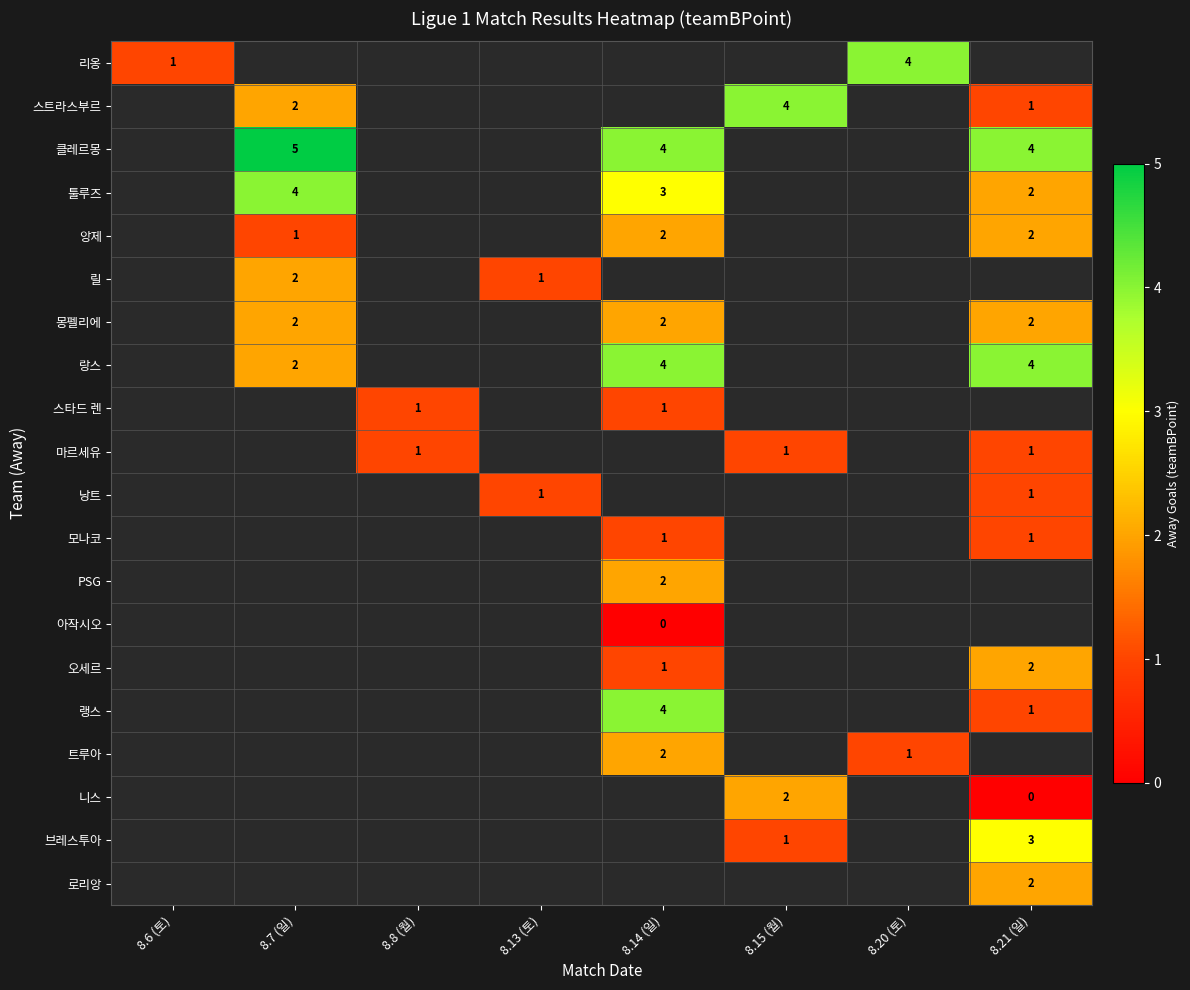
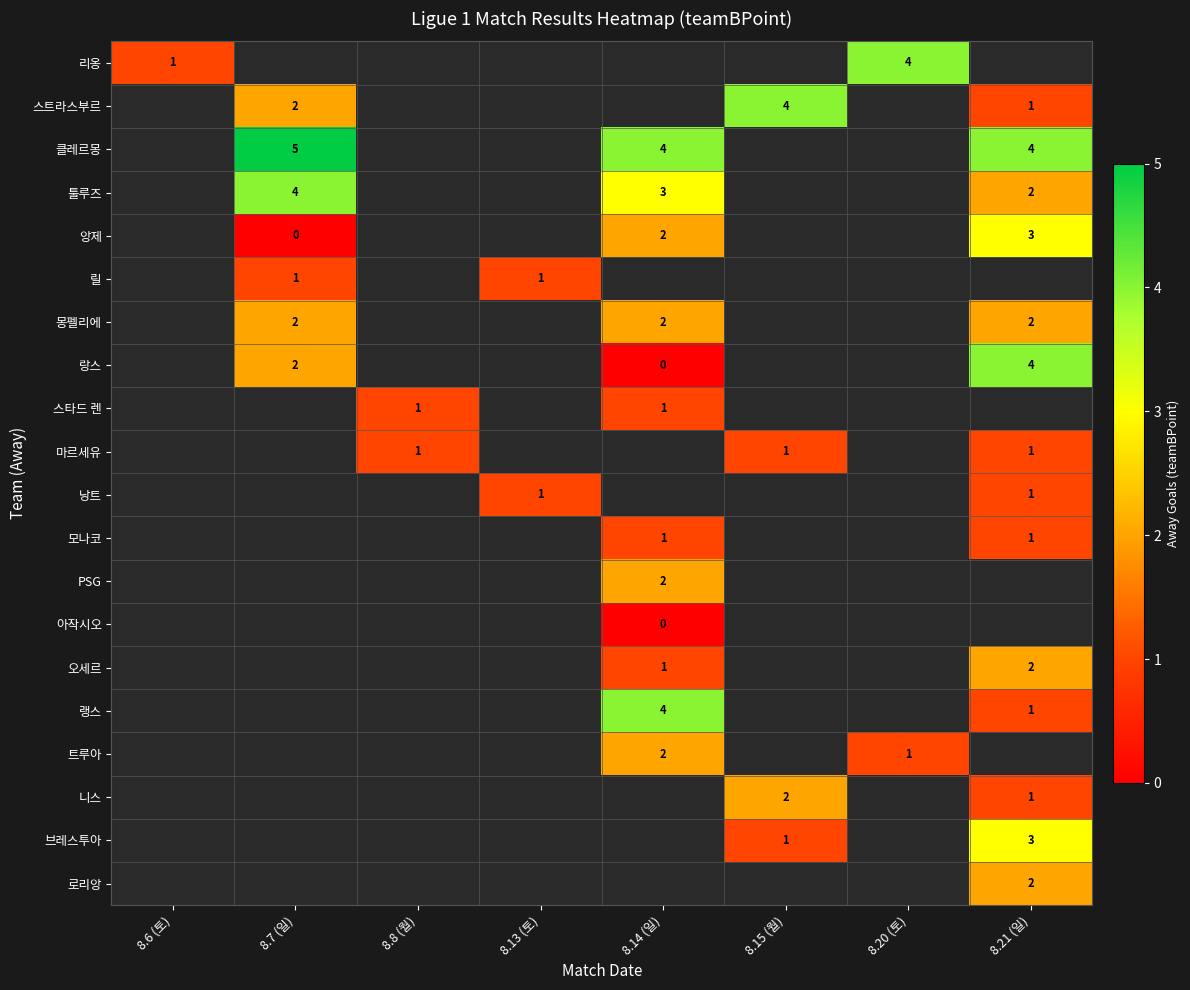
앙제, 8.7 (일): 1 -> 0
앙제, 8.21 (일): 2 -> 3
릴, 8.7 (일): 2 -> 1
랑스, 8.14 (일): 4 -> 0
니스, 8.21 (일): 0 -> 1
